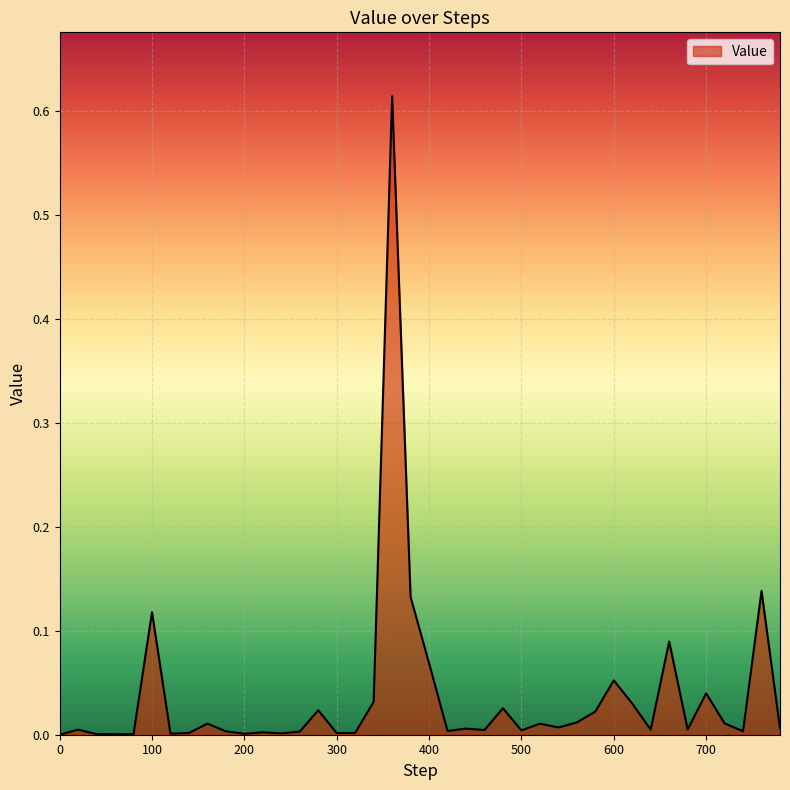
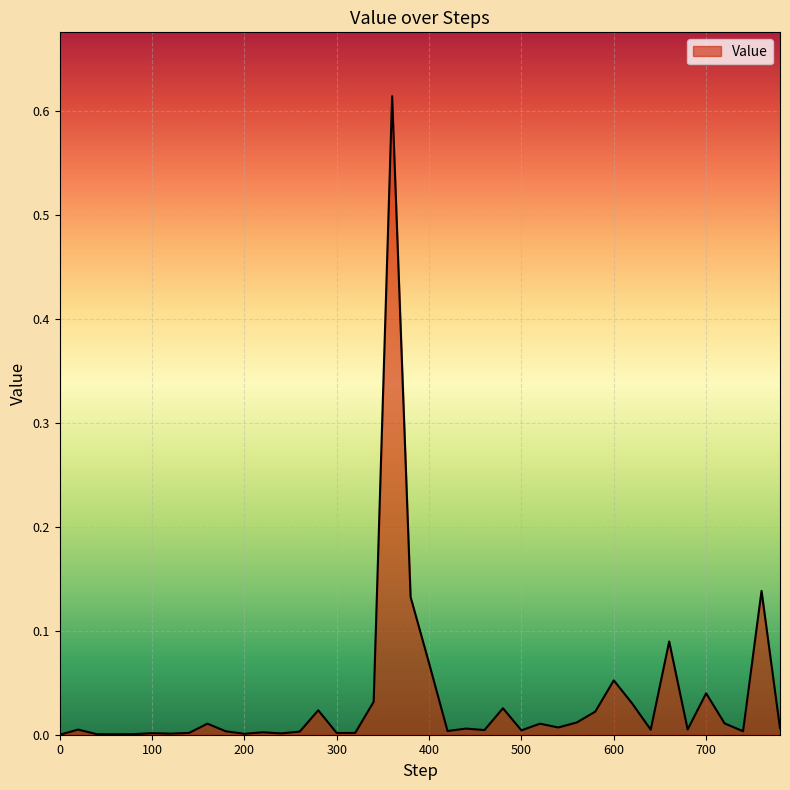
100: 0.118 -> 0.001
